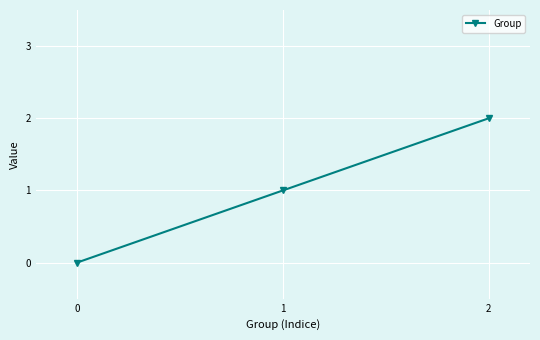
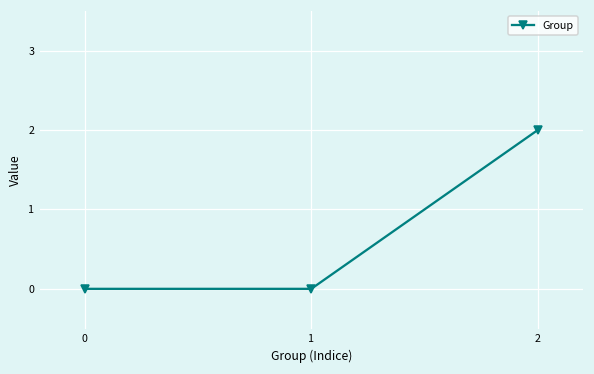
1: 1 -> 0
